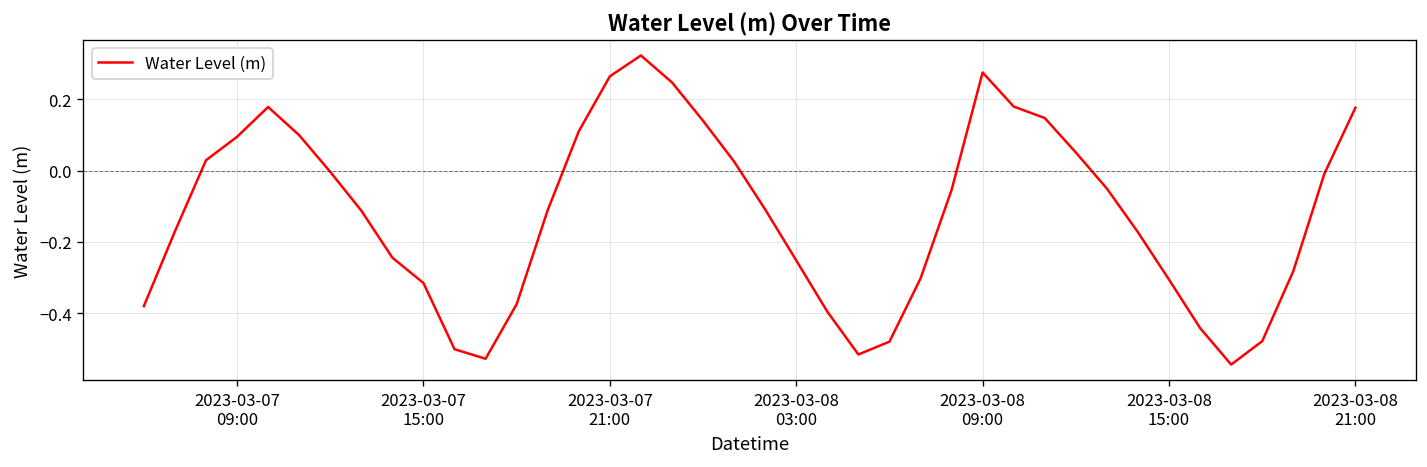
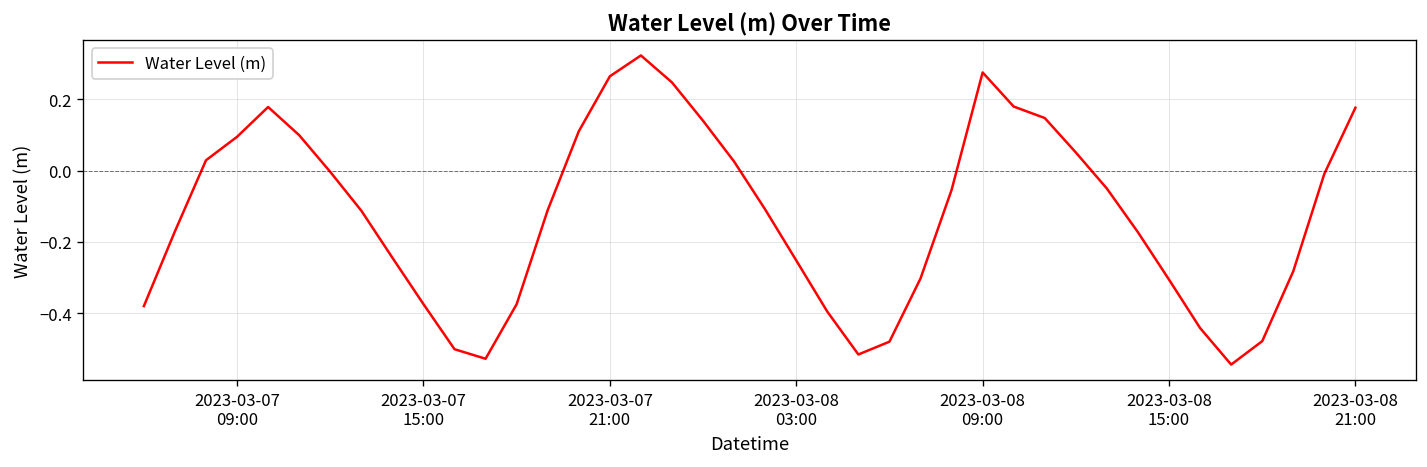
2023-03-07 15:00: -0.32 -> -0.37
